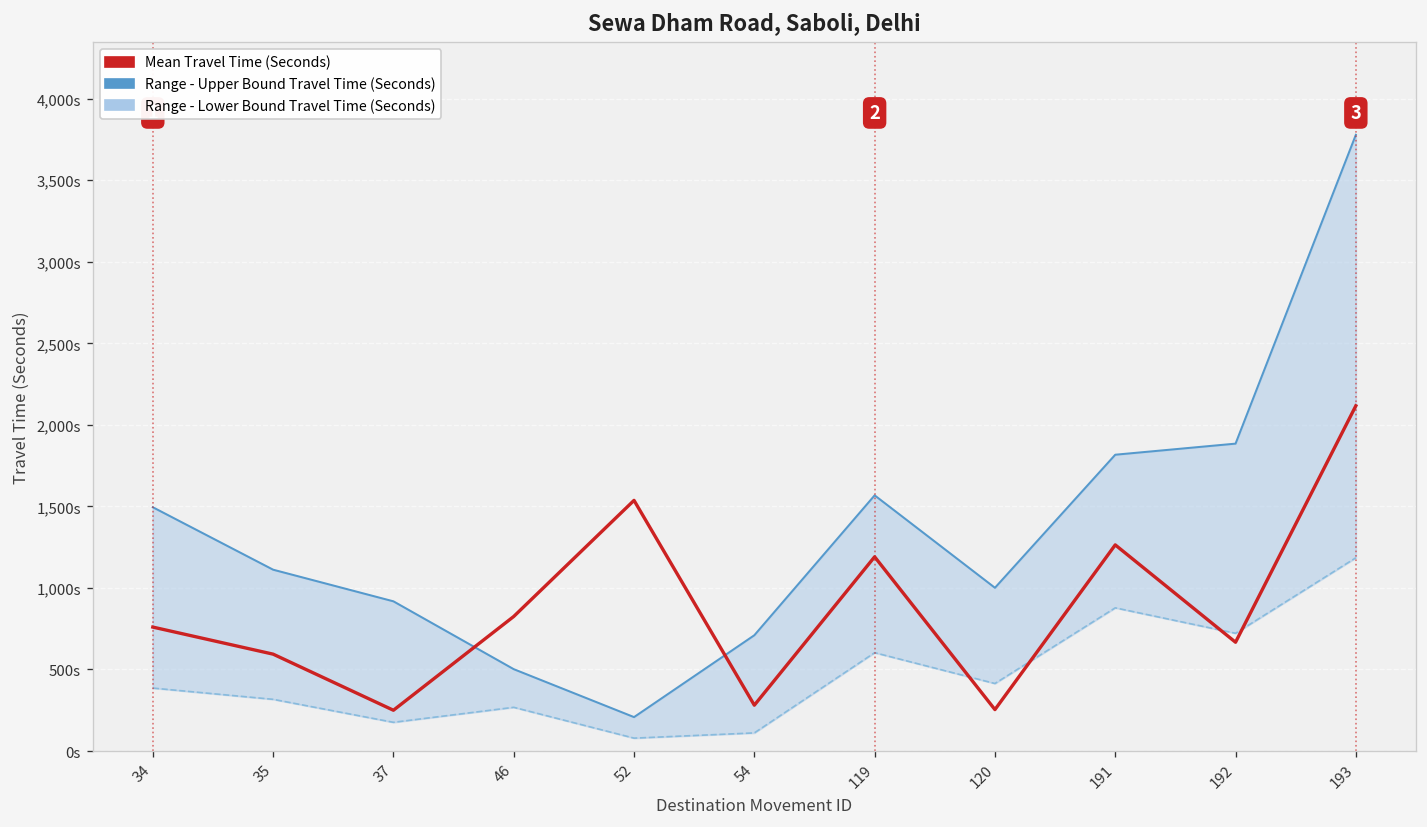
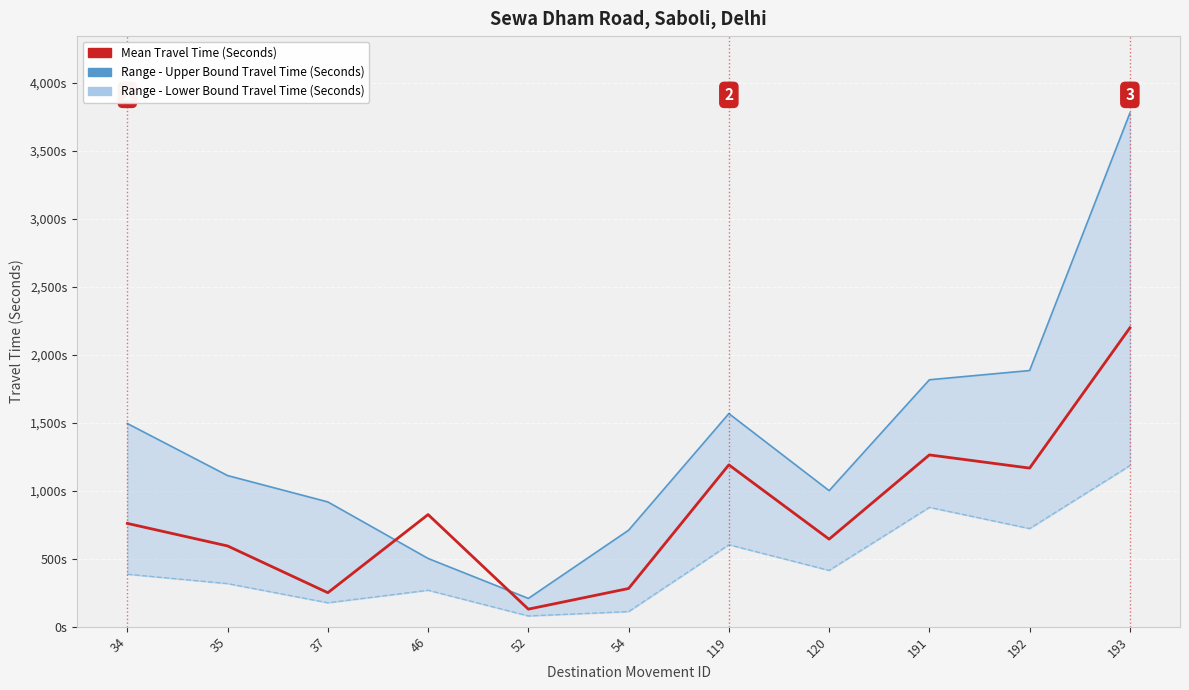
Mean Travel Time (Seconds), 52: 1,540s -> 130s
Mean Travel Time (Seconds), 120: 250s -> 640s
Mean Travel Time (Seconds), 192: 670s -> 1,170s
Mean Travel Time (Seconds), 193: 2,120s -> 2,200s
